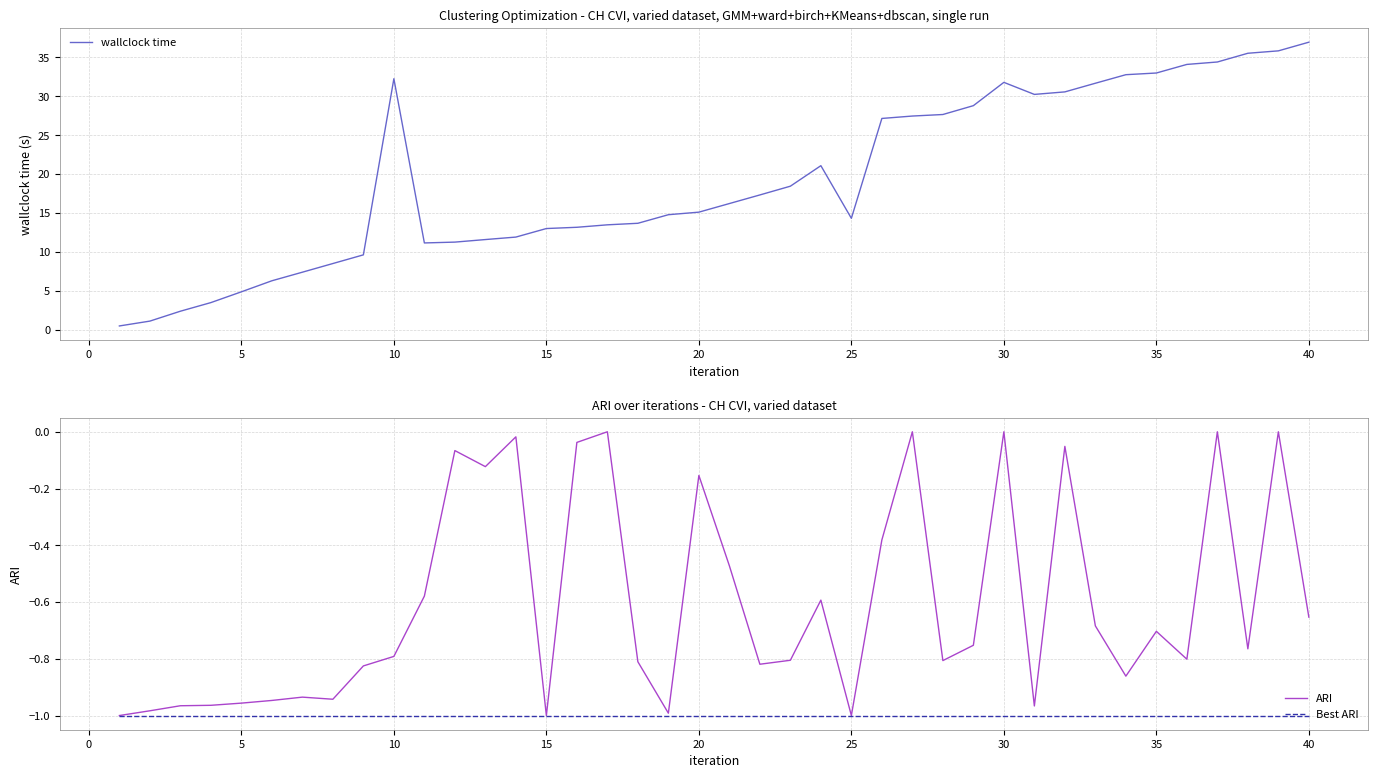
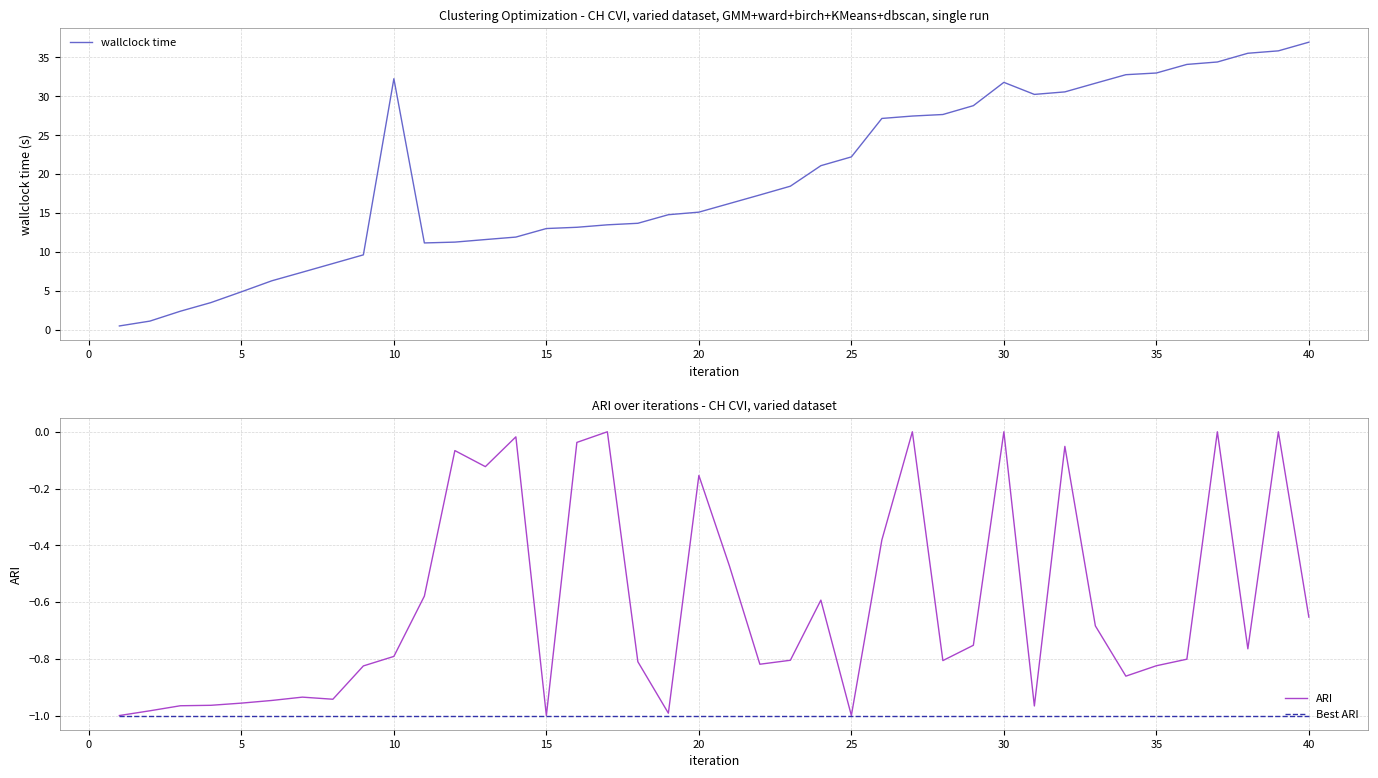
Clustering Optimization - CH CVI, varied dataset, GMM+ward+birch+KMeans+dbscan, single run, 25: 14 -> 22
ARI over iterations - CH CVI, varied dataset, ARI, 35: -0.70 -> -0.82
